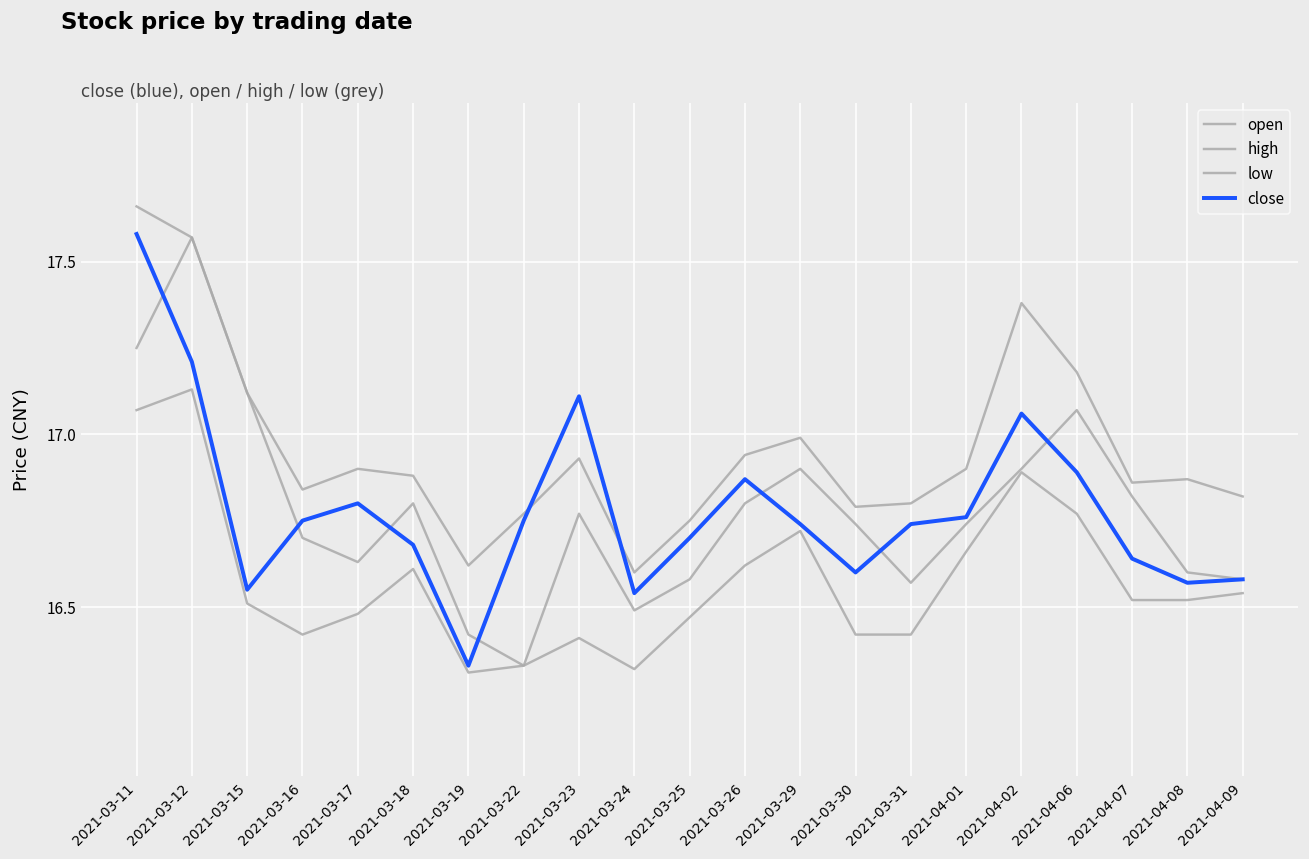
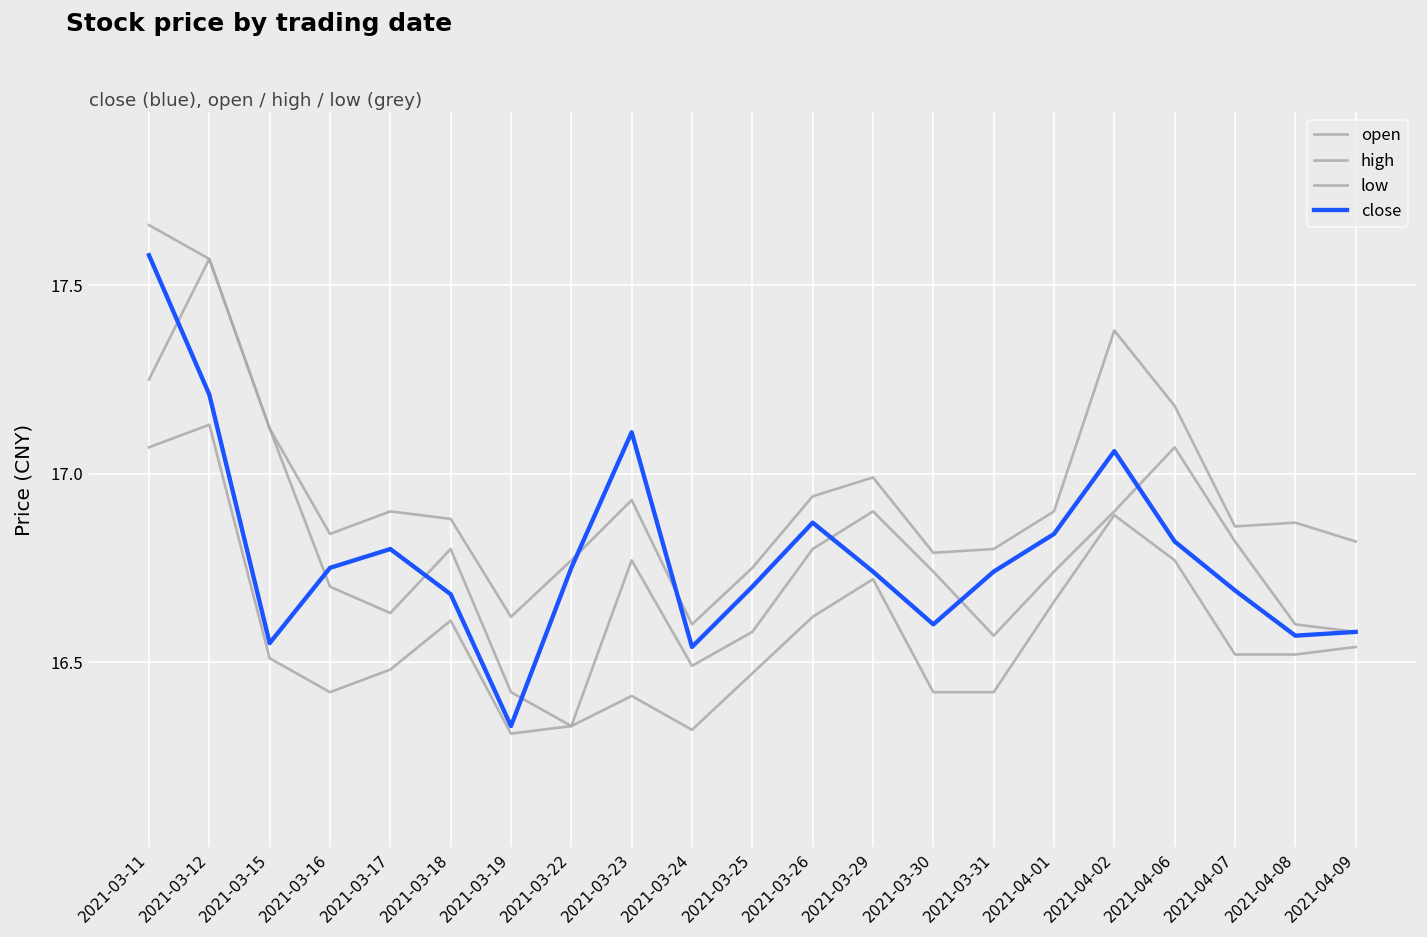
close, 2021-04-01: 16.76 -> 16.84
close, 2021-04-06: 16.89 -> 16.82
close, 2021-04-07: 16.64 -> 16.69
